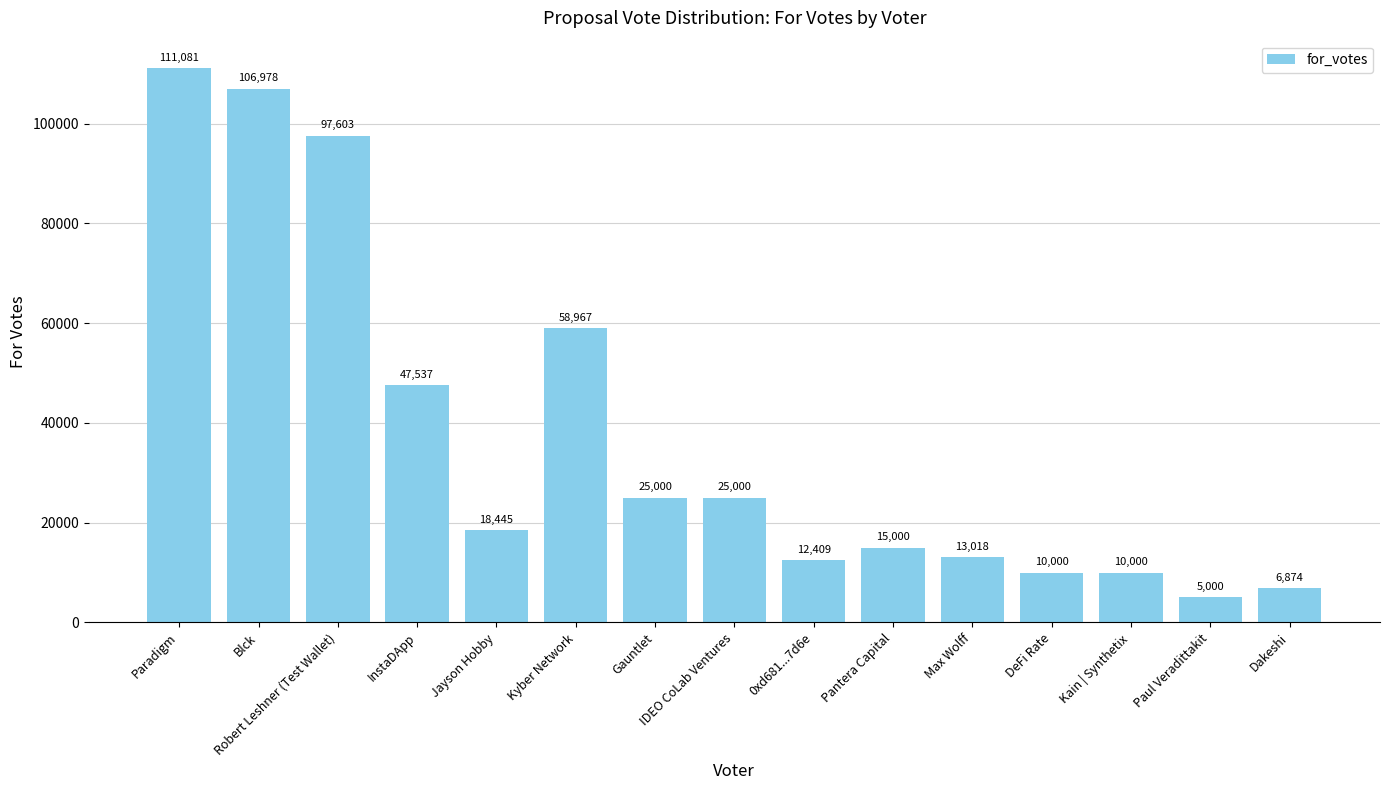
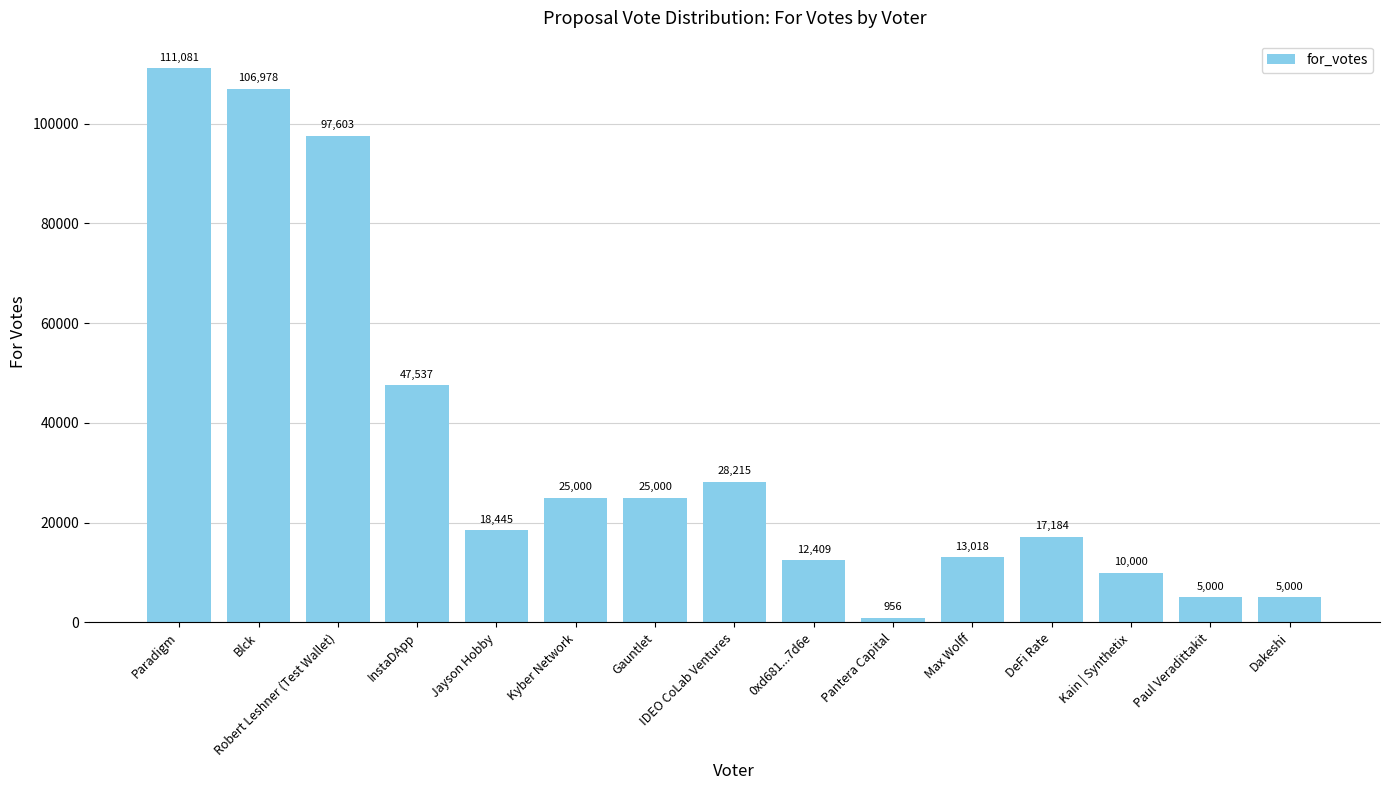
Kyber Network: 58,967 -> 25,000
IDEO CoLab Ventures: 25,000 -> 28,215
Pantera Capital: 15,000 -> 956
DeFi Rate: 10,000 -> 17,184
Dakeshi: 6,874 -> 5,000
